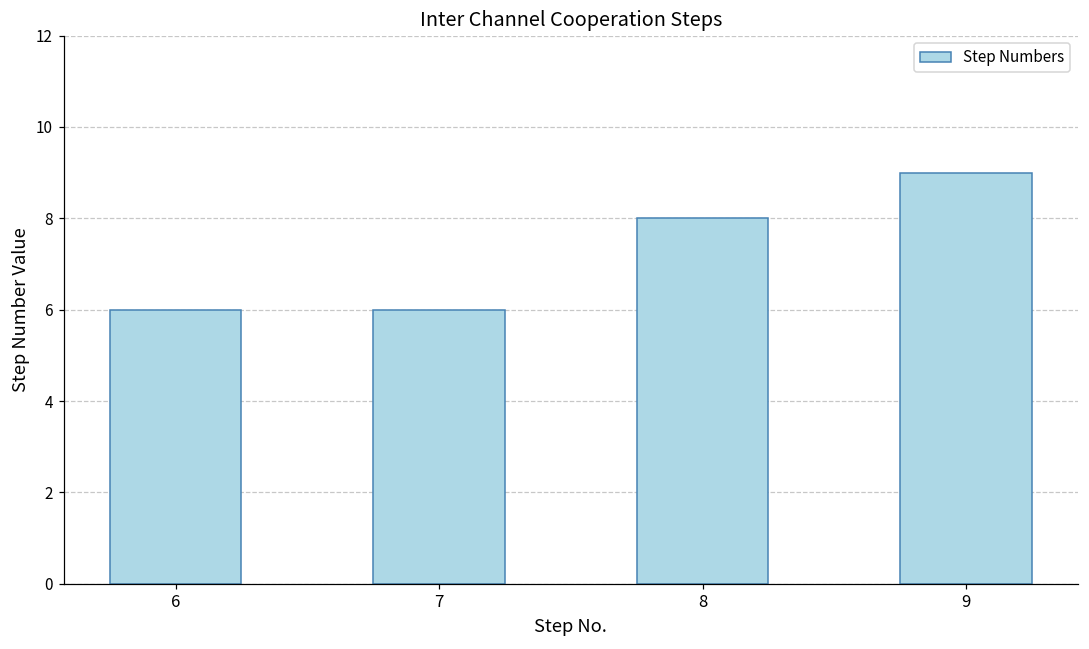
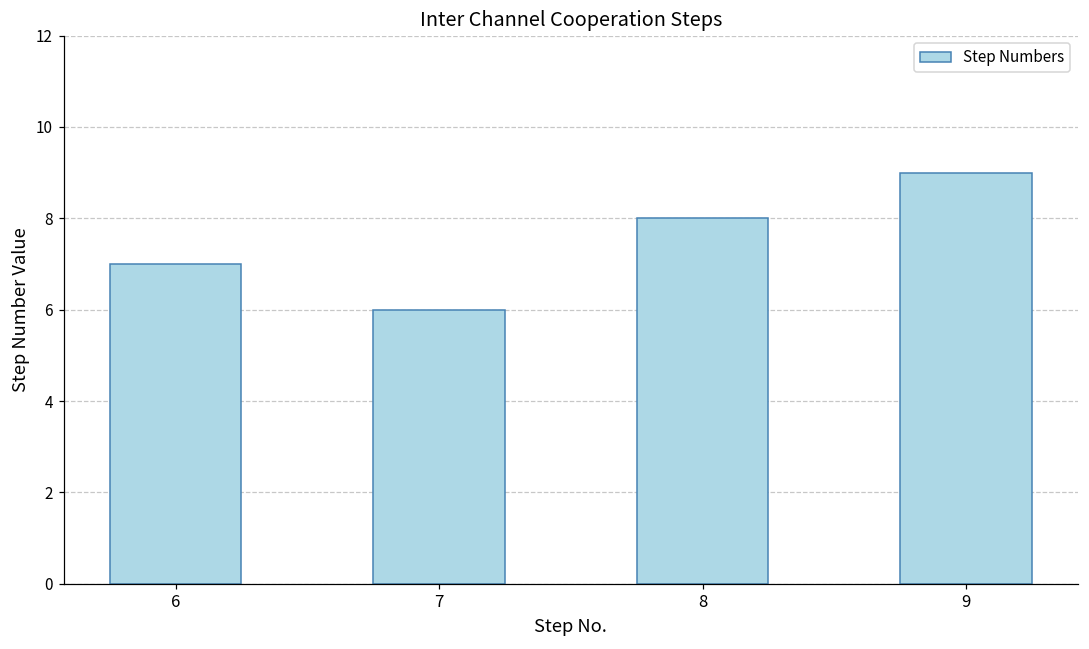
6: 6 -> 7
